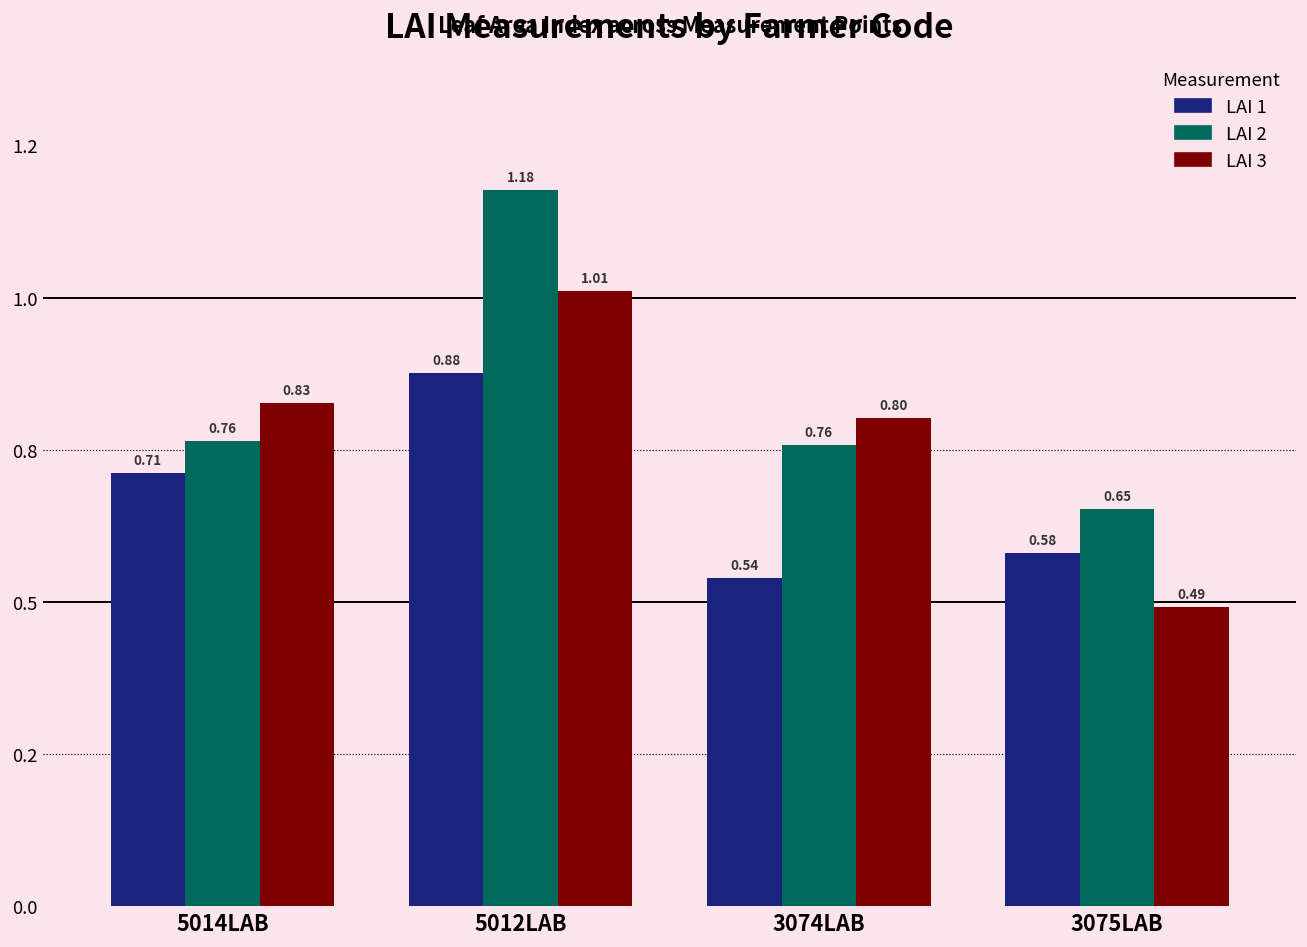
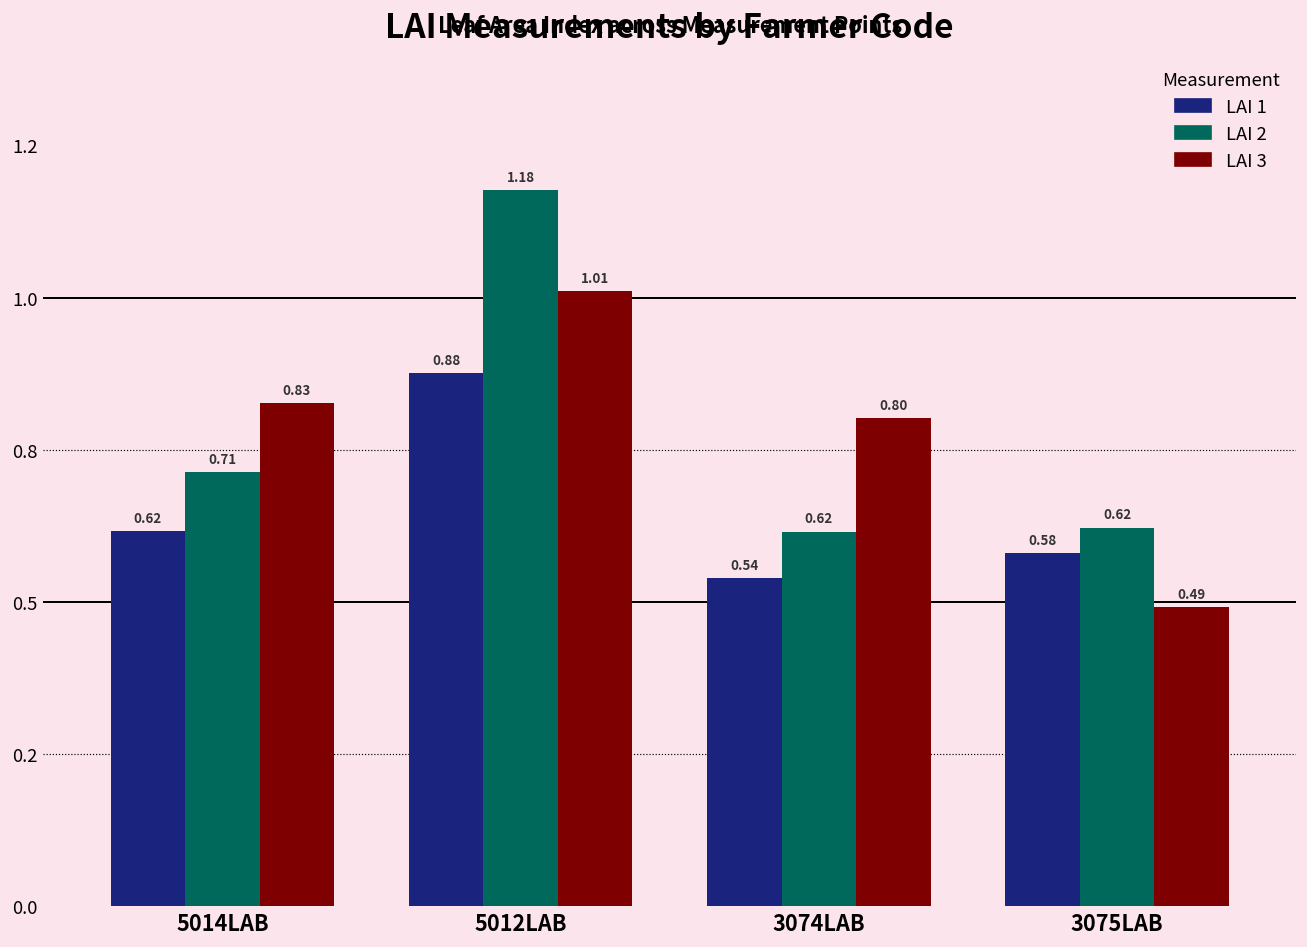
LAI 1, 5014LAB: 0.71 -> 0.62
LAI 2, 5014LAB: 0.76 -> 0.71
LAI 2, 3074LAB: 0.76 -> 0.62
LAI 2, 3075LAB: 0.65 -> 0.62
